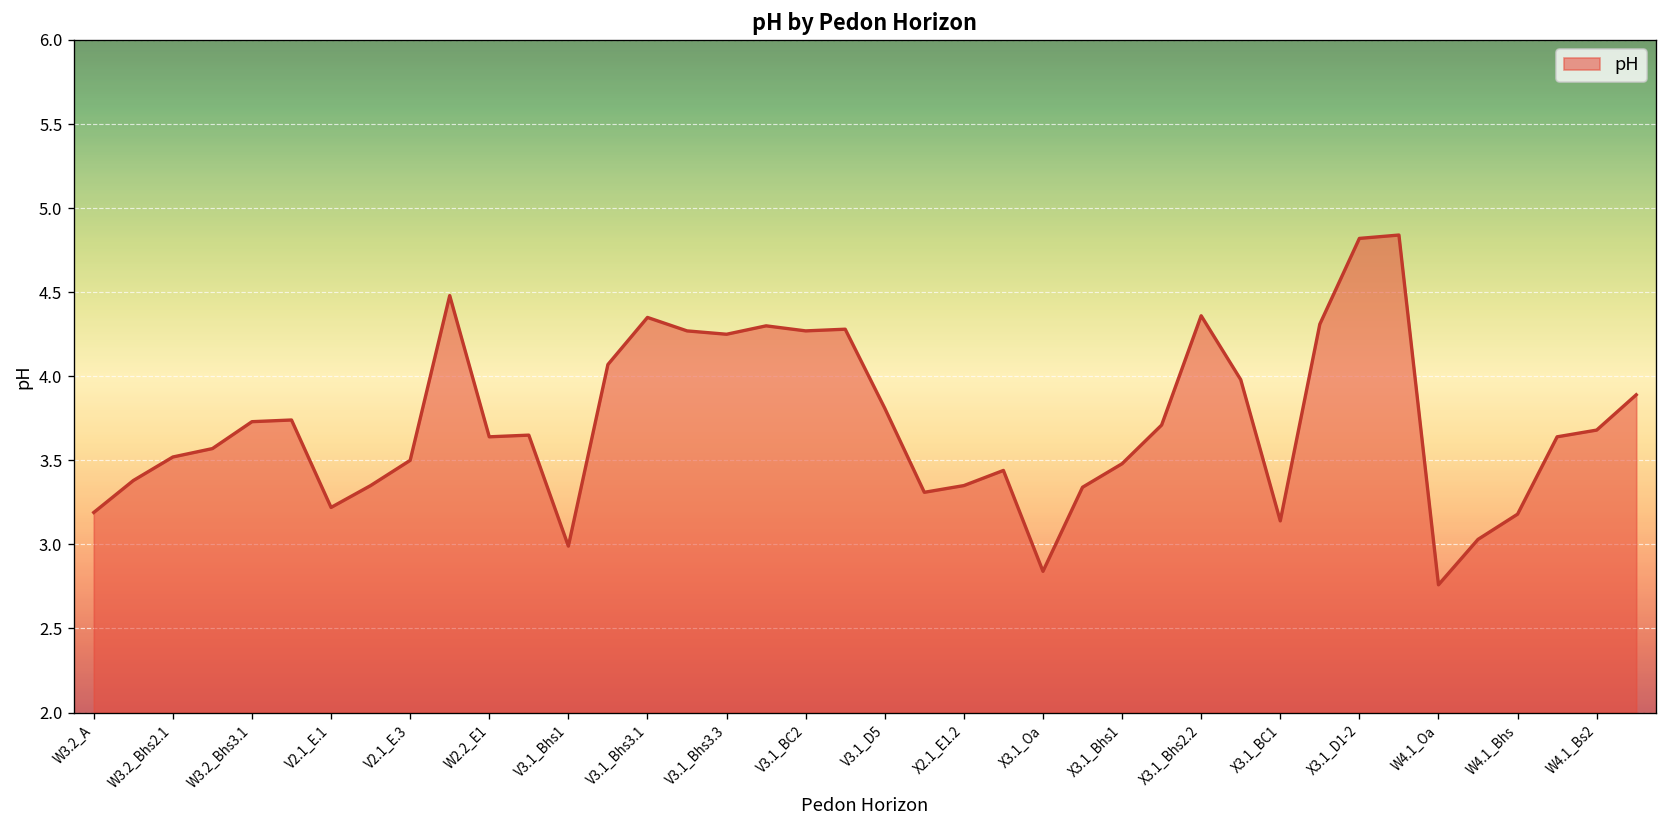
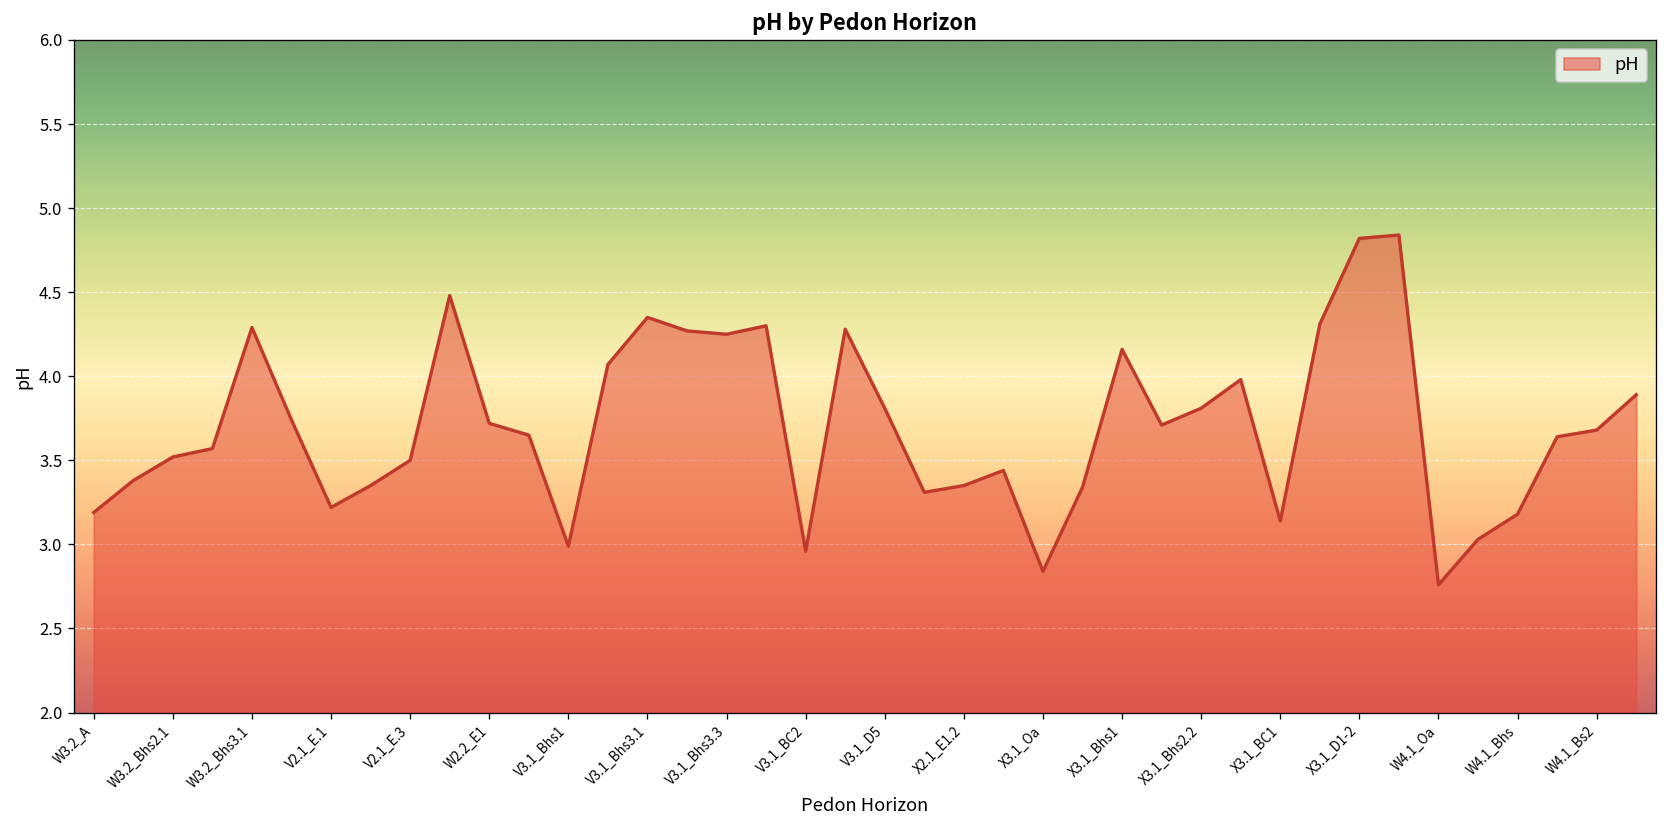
W3.2_Bhs3.1: 3.73 -> 4.29
W2.2_E1: 3.64 -> 3.72
V3.1_BC2: 4.27 -> 2.96
X3.1_Bhs1: 3.48 -> 4.16
X3.1_Bhs2.2: 4.36 -> 3.81
